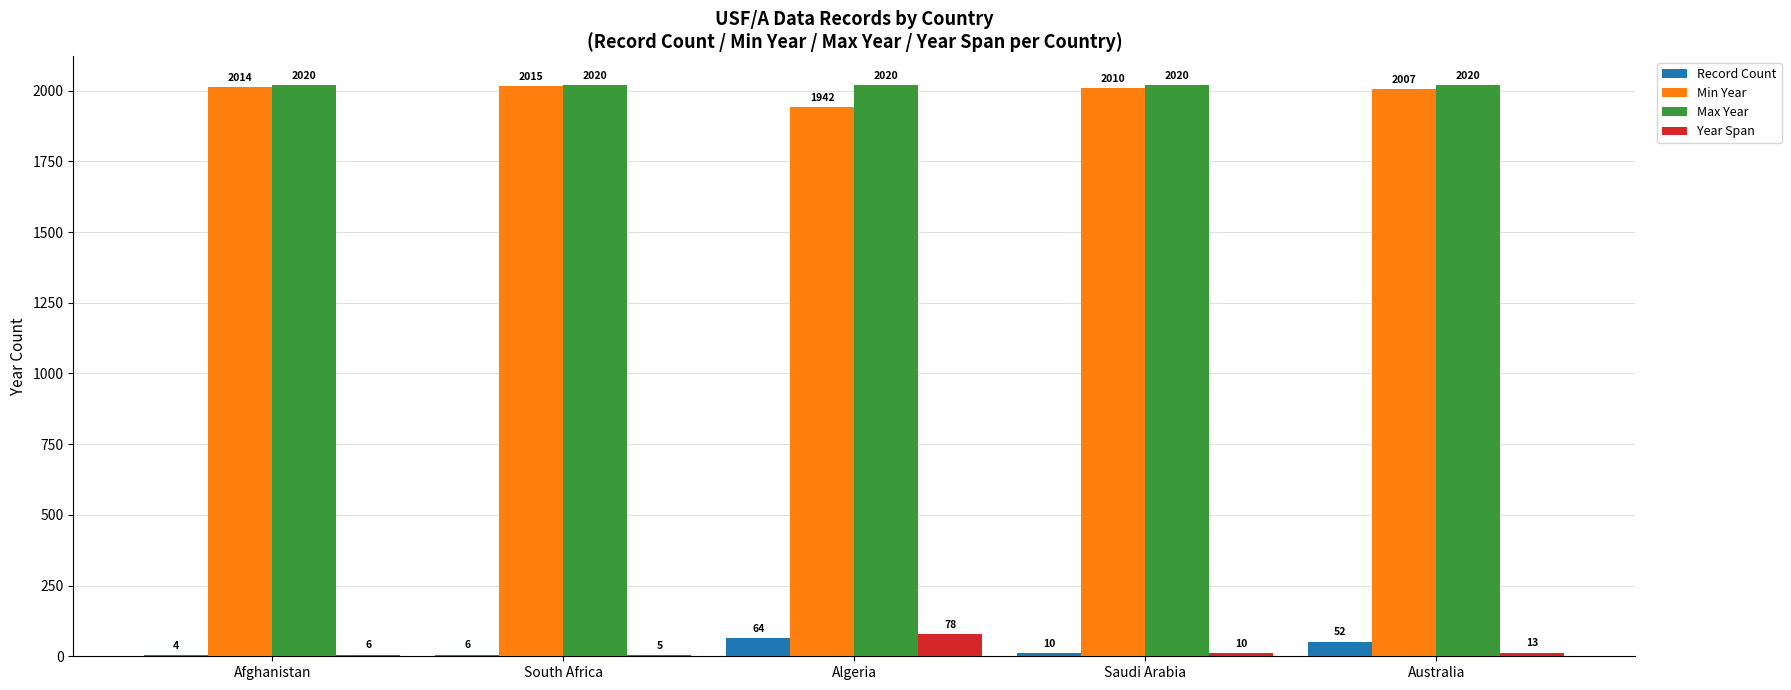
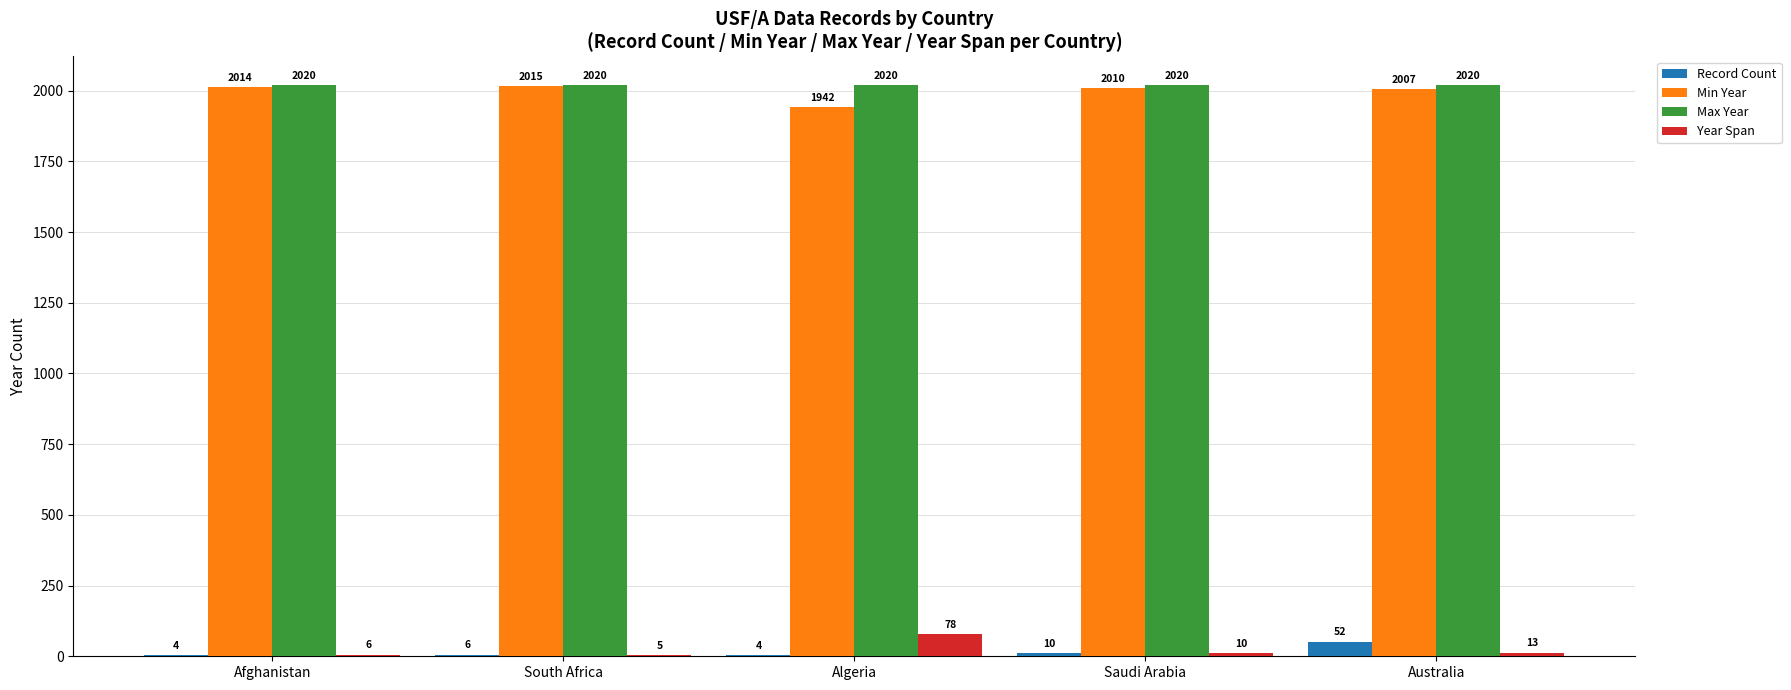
Record Count, Algeria: 64 -> 4
